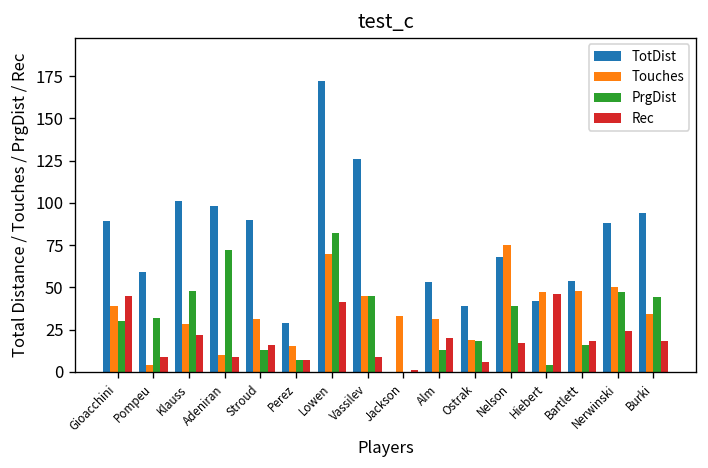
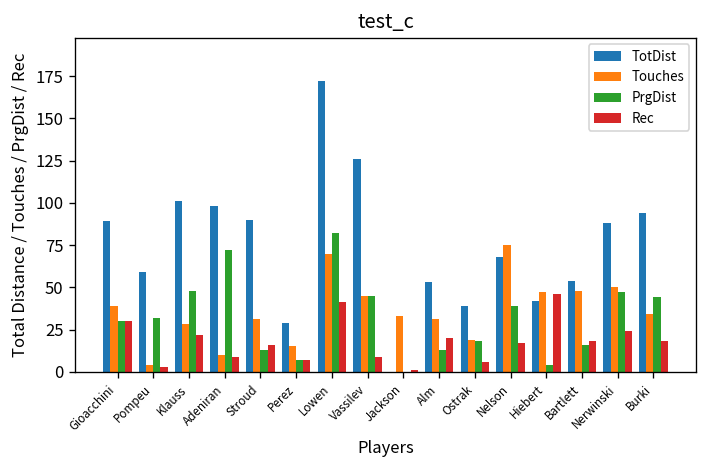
Rec, Gioacchini: 45 -> 30
Rec, Pompeu: 9 -> 3
